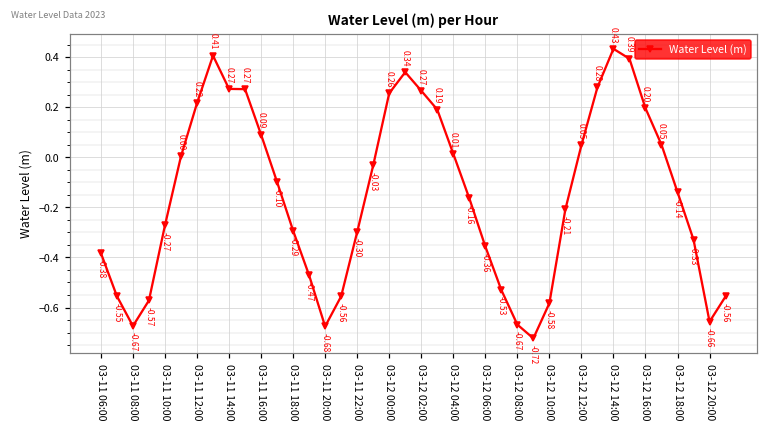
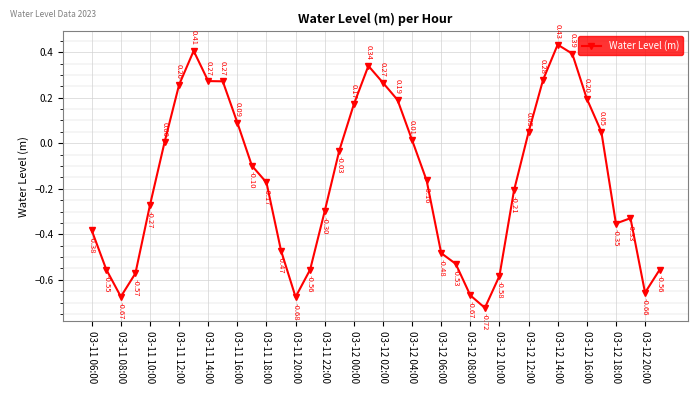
03-11 12:00: 0.22 -> 0.26
03-11 18:00: -0.29 -> -0.17
03-12 00:00: 0.26 -> 0.17
03-12 06:00: -0.36 -> -0.48
03-12 18:00: -0.14 -> -0.35
